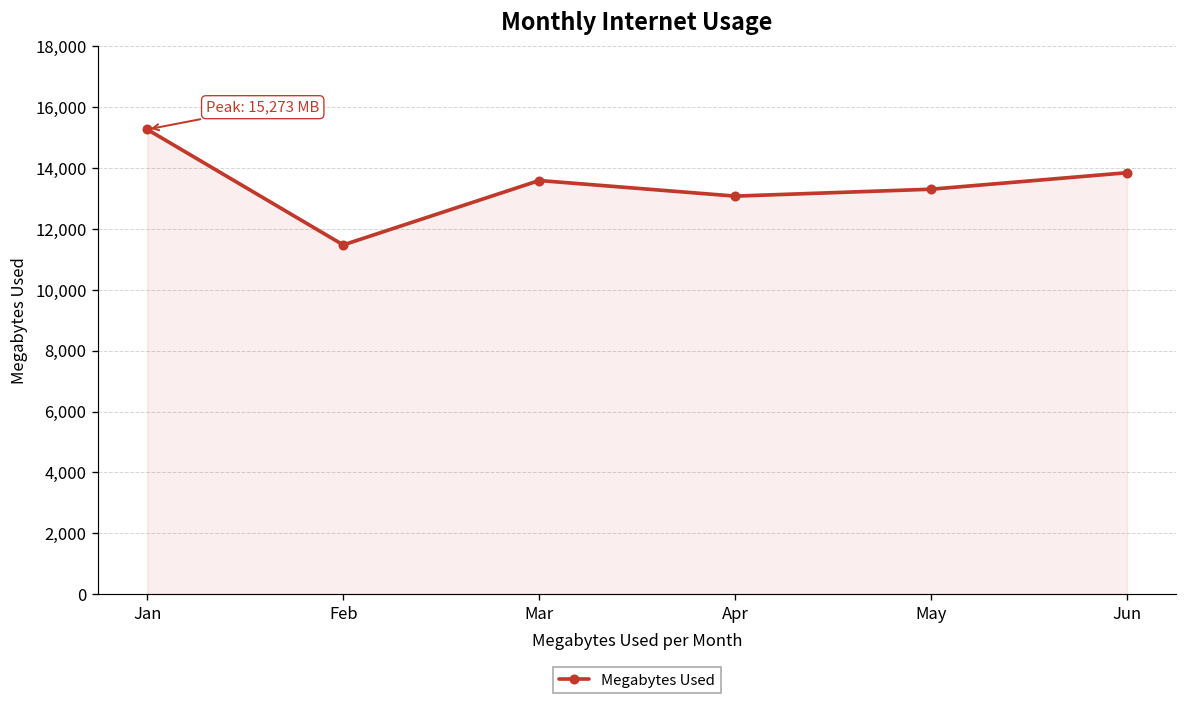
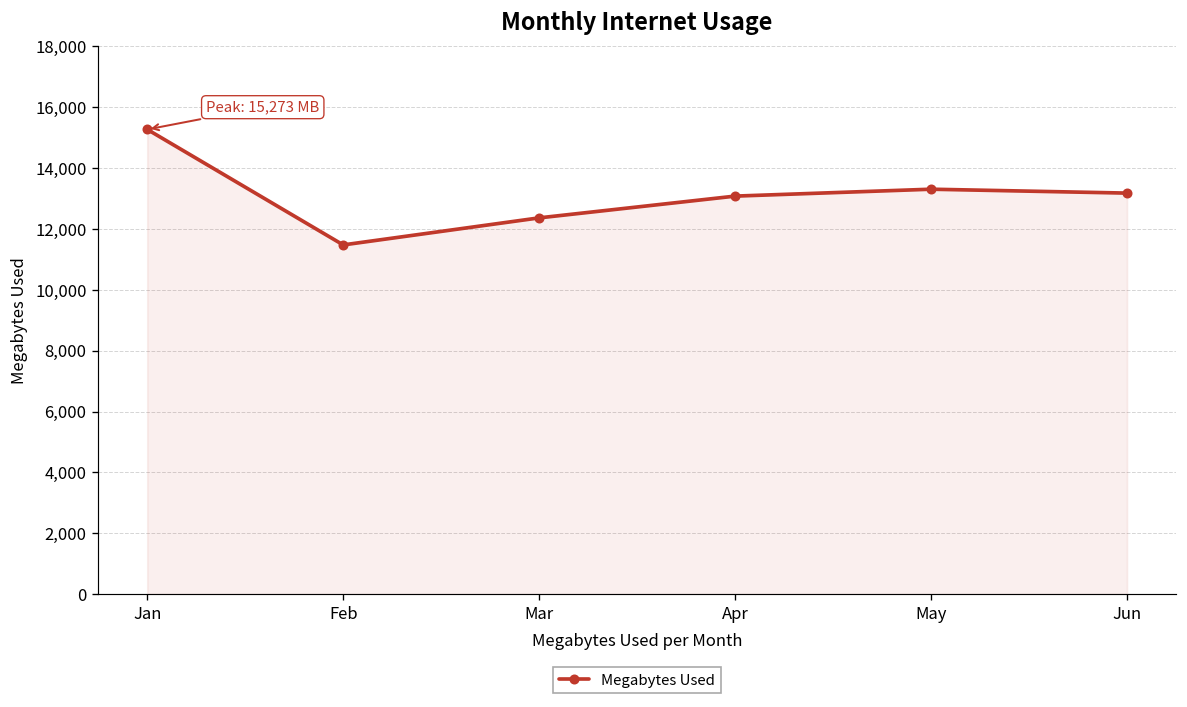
Mar: 13,600 -> 12,400
Jun: 13,900 -> 13,200
